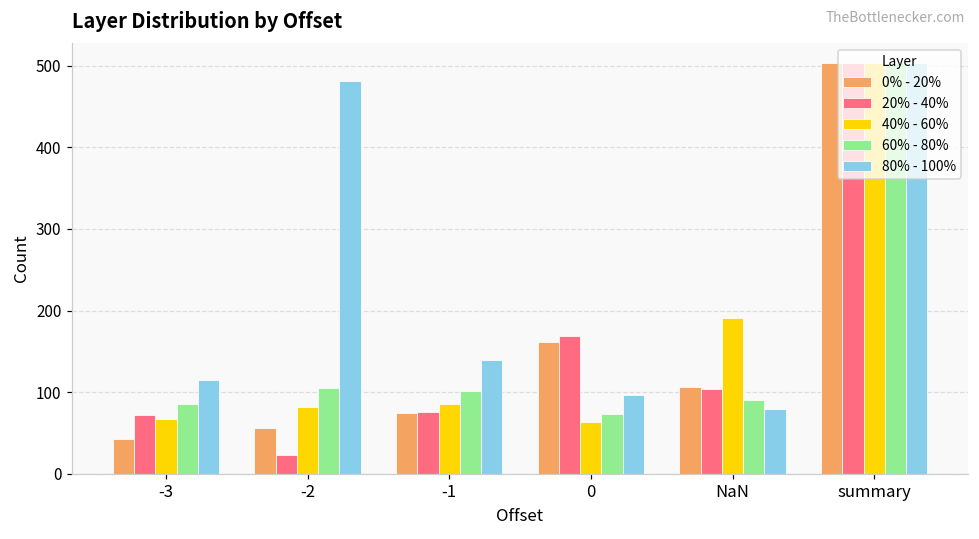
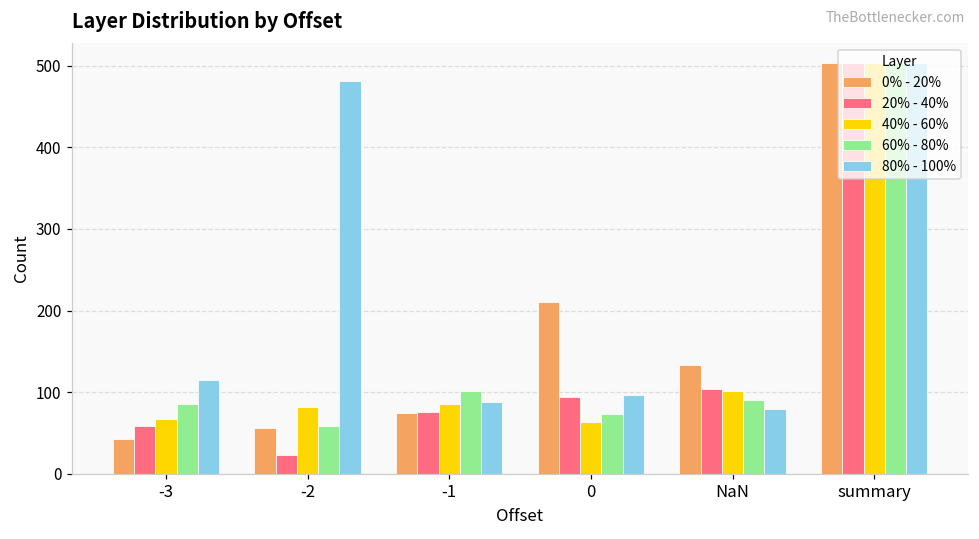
20% - 40%, -3: 70 -> 60
60% - 80%, -2: 110 -> 60
80% - 100%, -1: 140 -> 90
0% - 20%, 0: 160 -> 210
20% - 40%, 0: 170 -> 90
0% - 20%, NaN: 110 -> 130
40% - 60%, NaN: 190 -> 100
